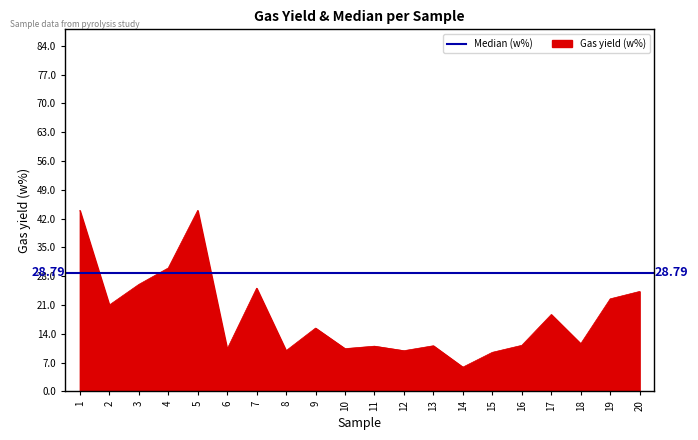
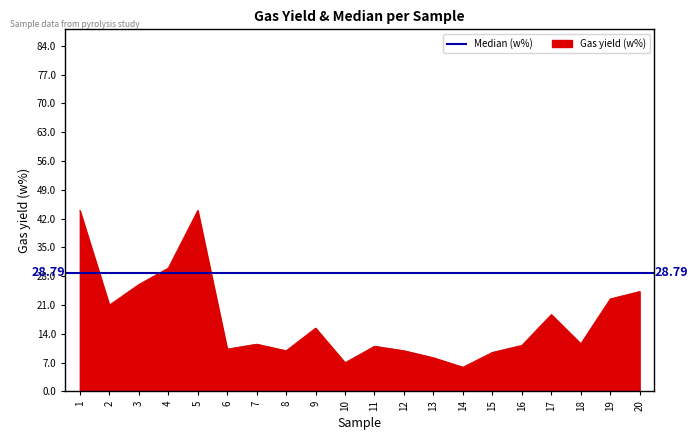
7: 25 -> 12
10: 10 -> 7
13: 11 -> 8
